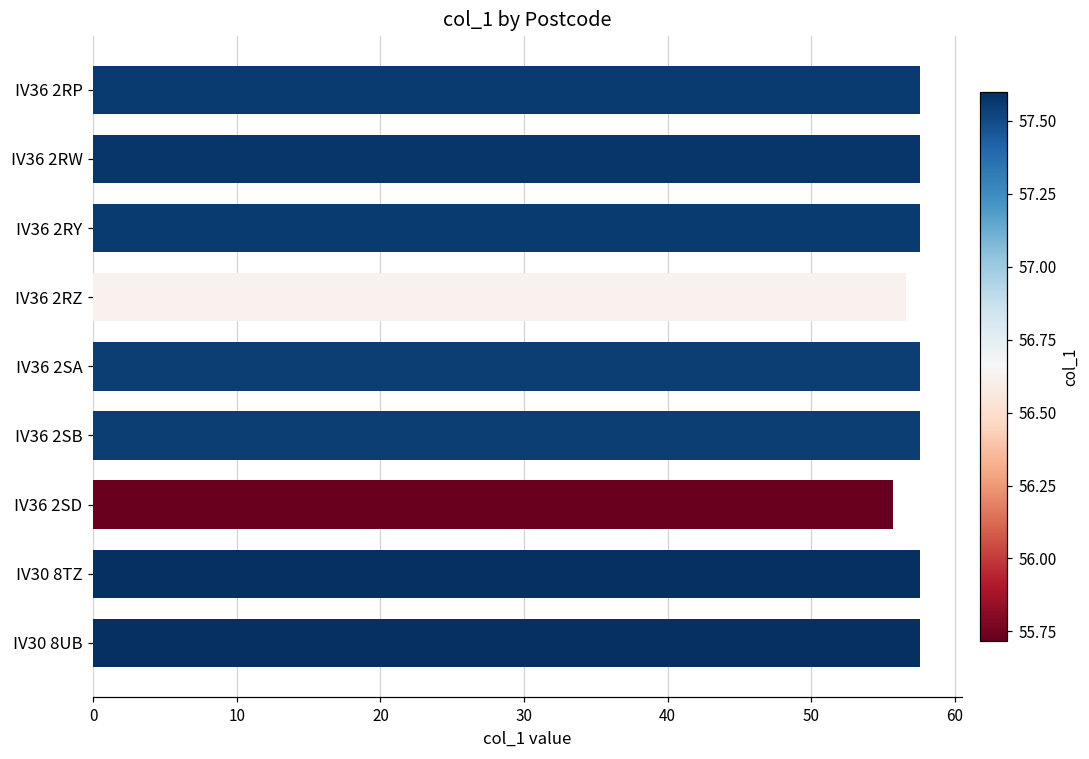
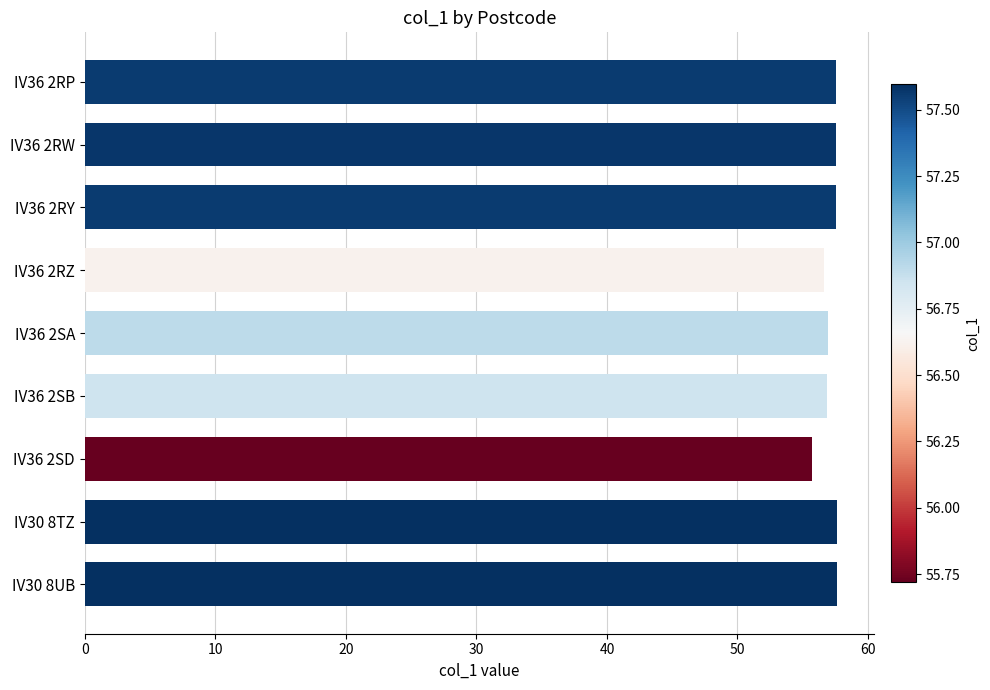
IV36 2SA: 57.6 -> 56.9
IV36 2SB: 57.6 -> 56.9
